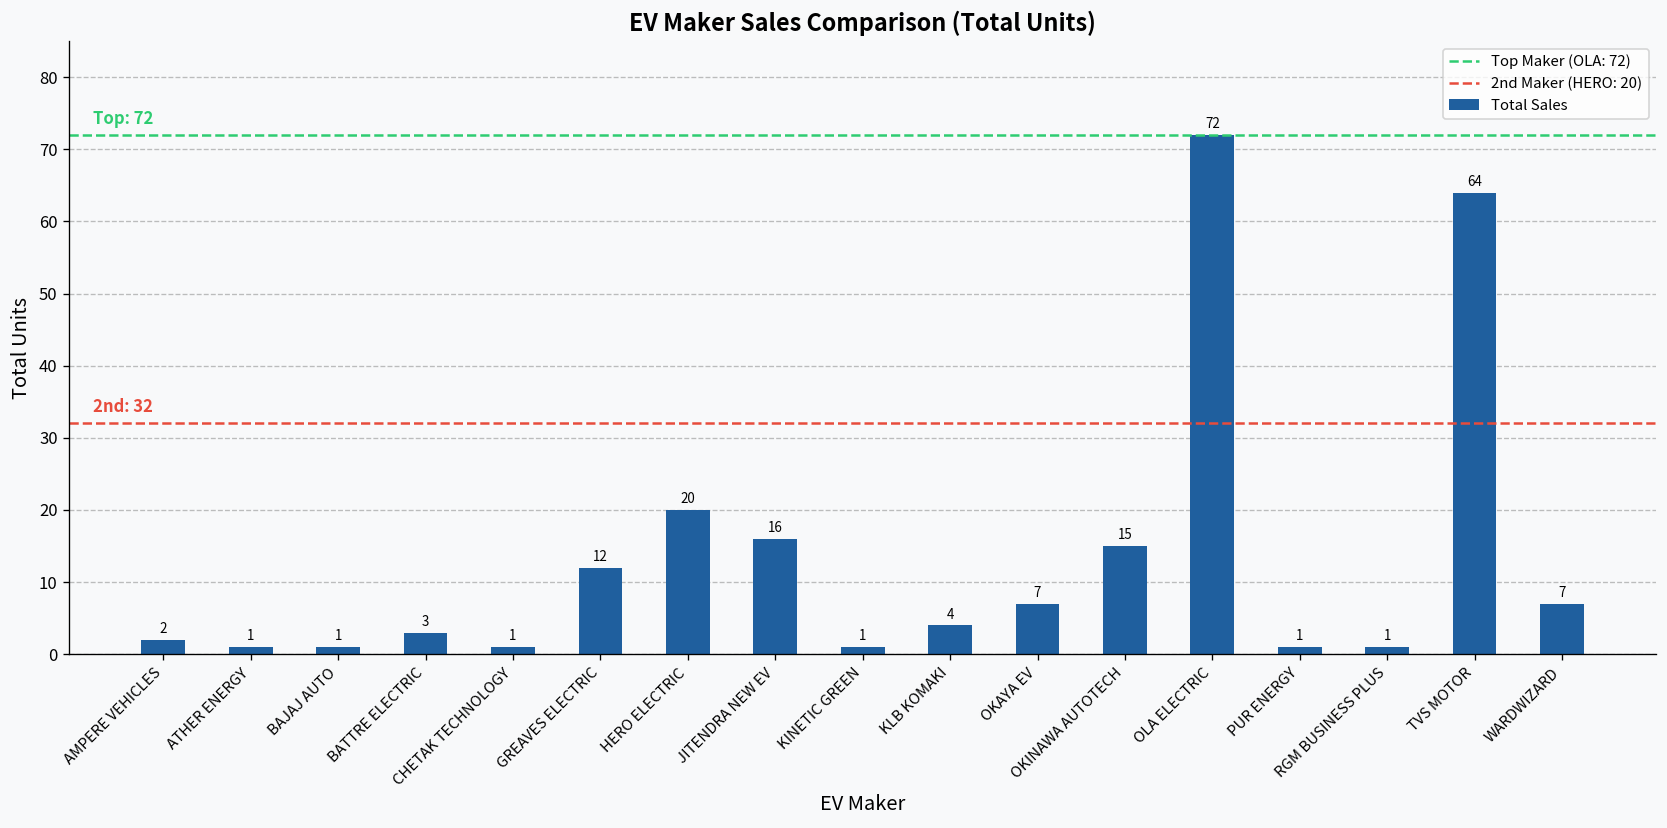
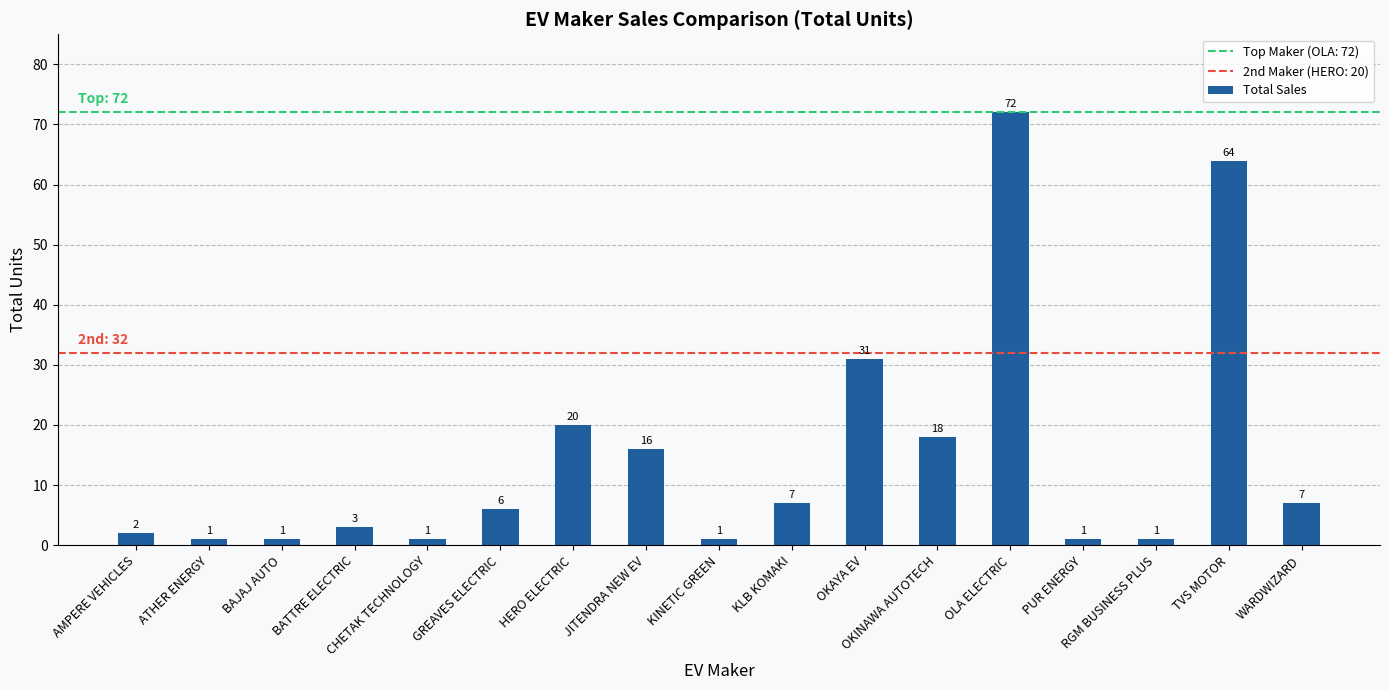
GREAVES ELECTRIC: 12 -> 6
KLB KOMAKI: 4 -> 7
OKAYA EV: 7 -> 31
OKINAWA AUTOTECH: 15 -> 18
